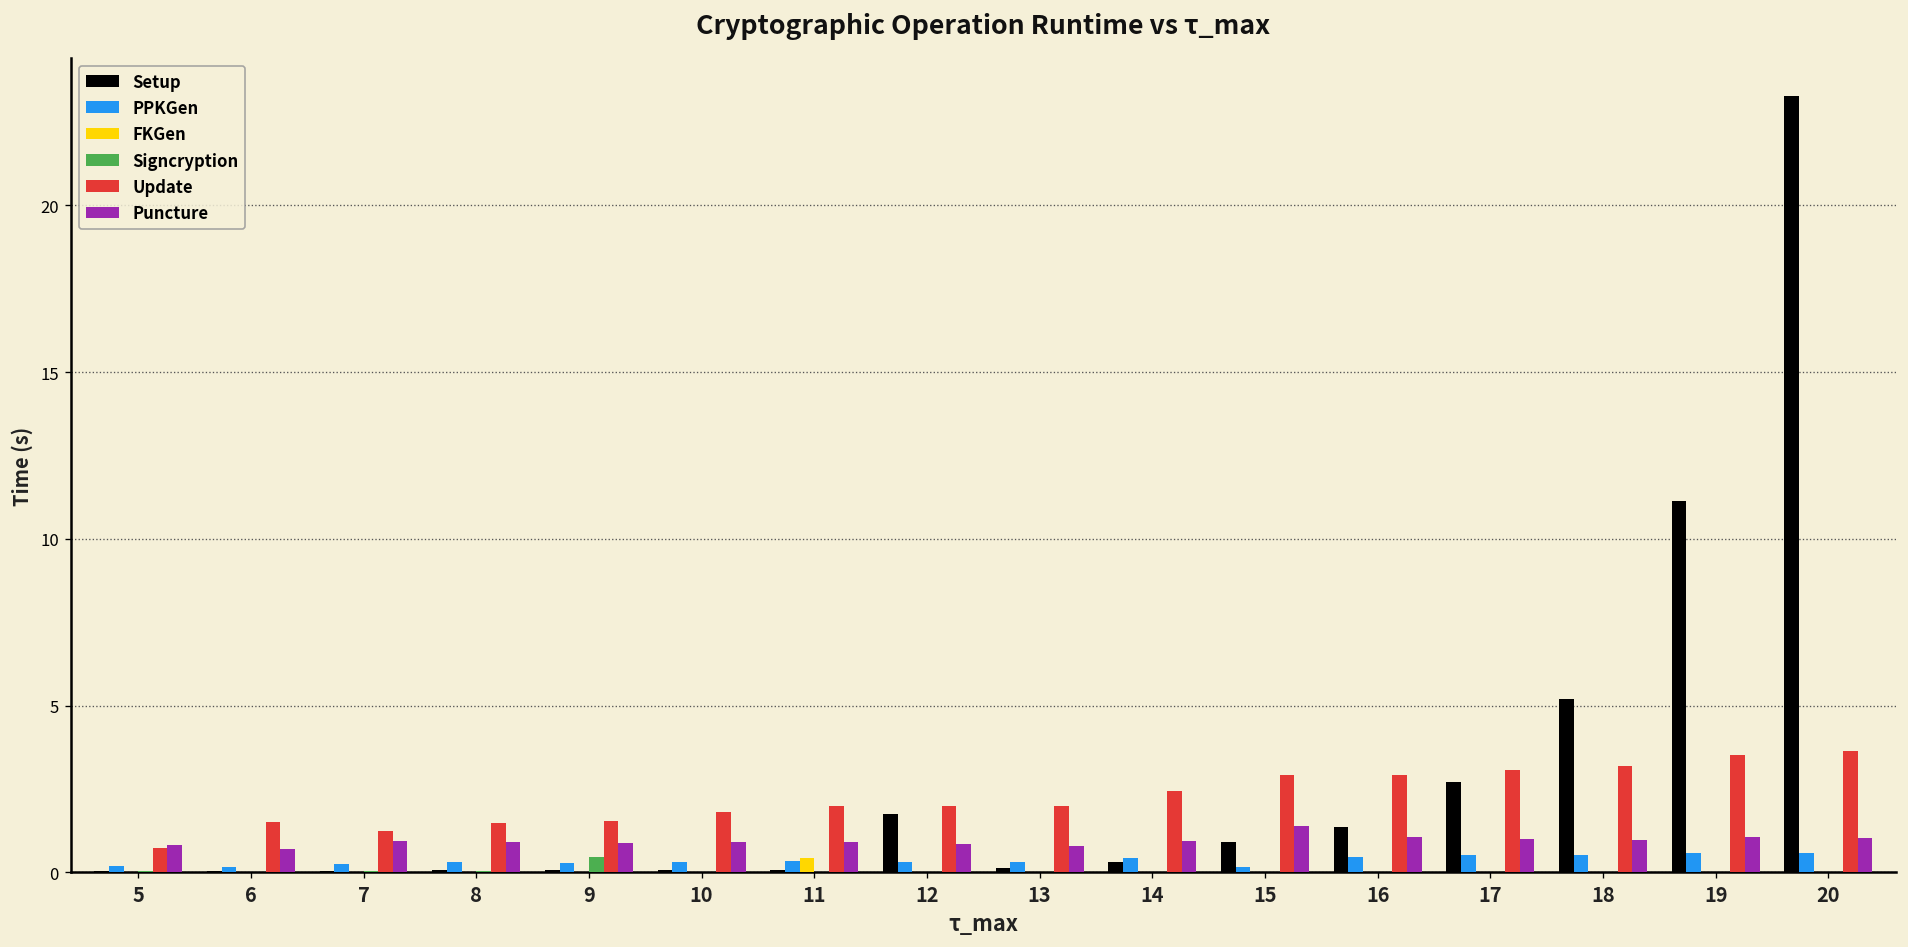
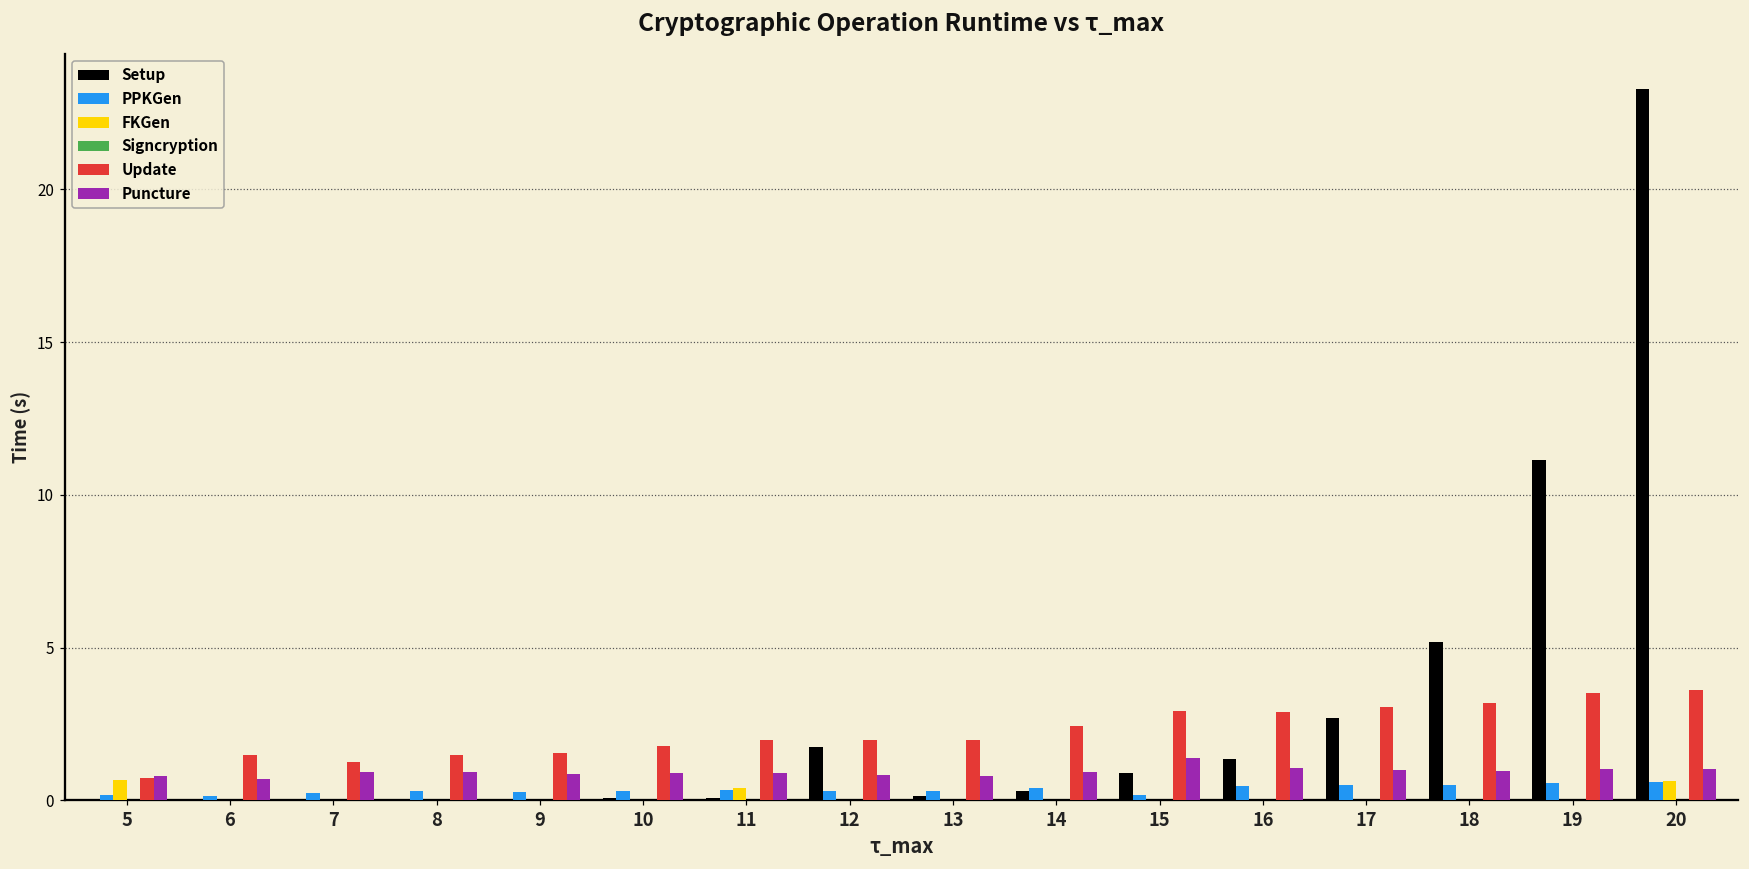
FKGen, 5: 0.0 -> 0.7
Signcryption, 9: 0.5 -> 0.0
FKGen, 20: 0.0 -> 0.7
